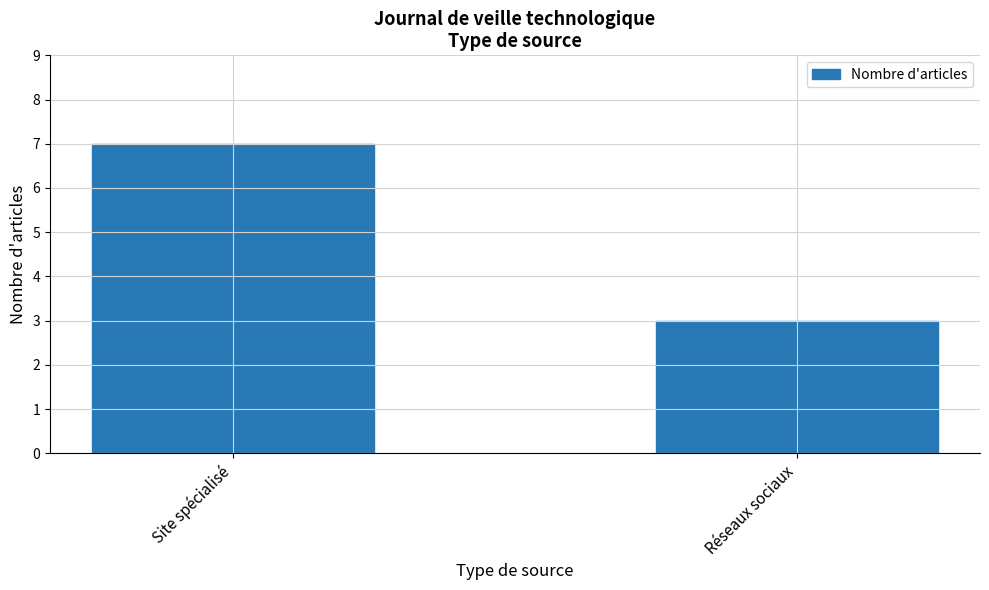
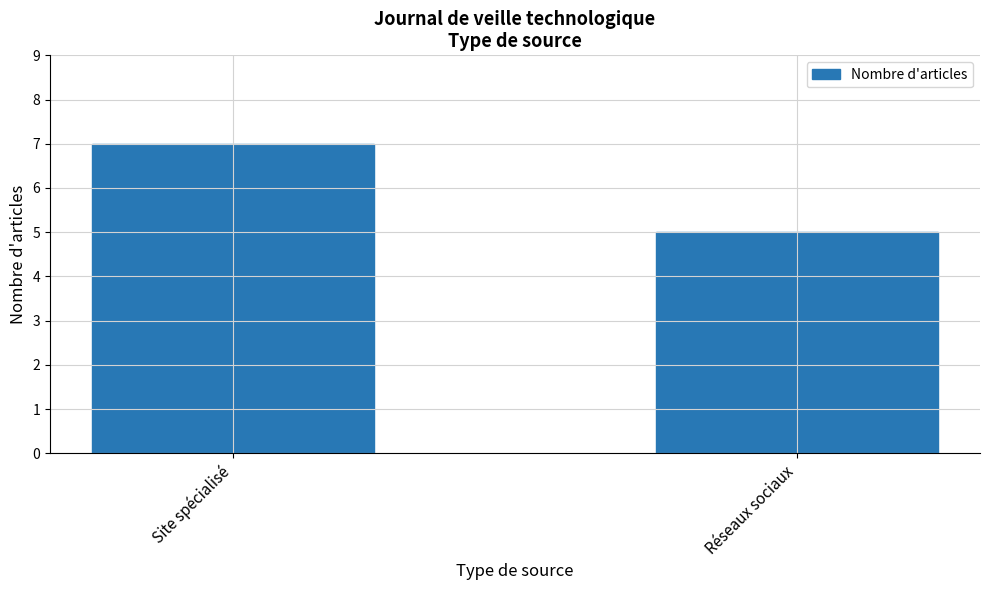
Réseaux sociaux: 3 -> 5
